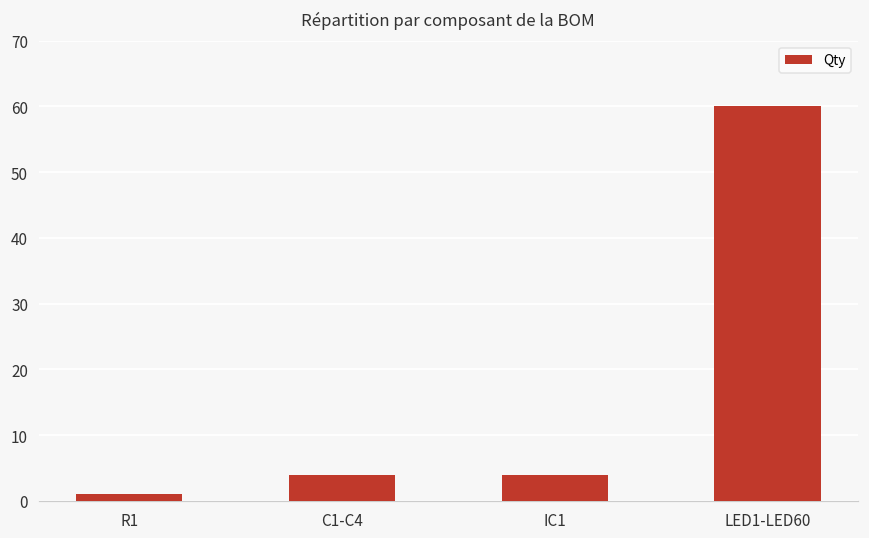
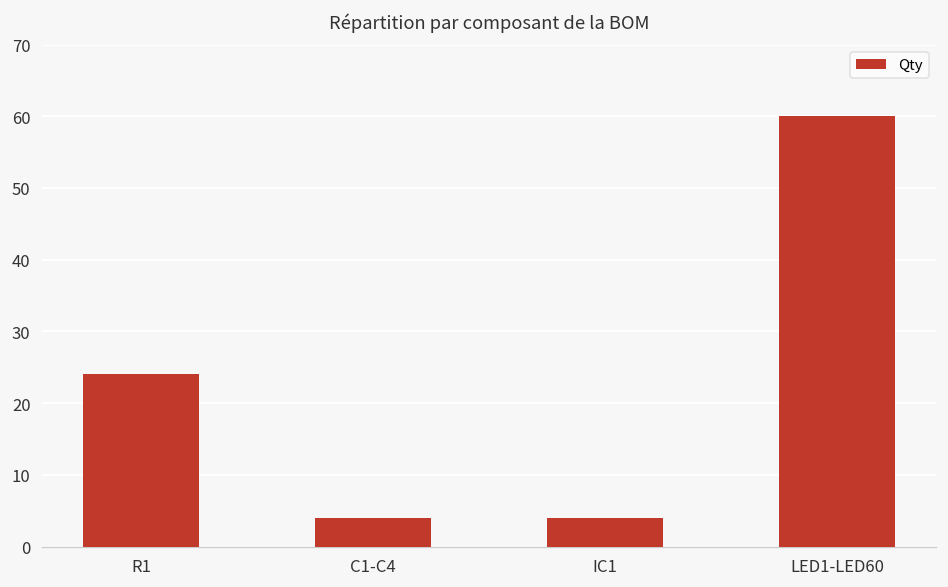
R1: 1 -> 24
